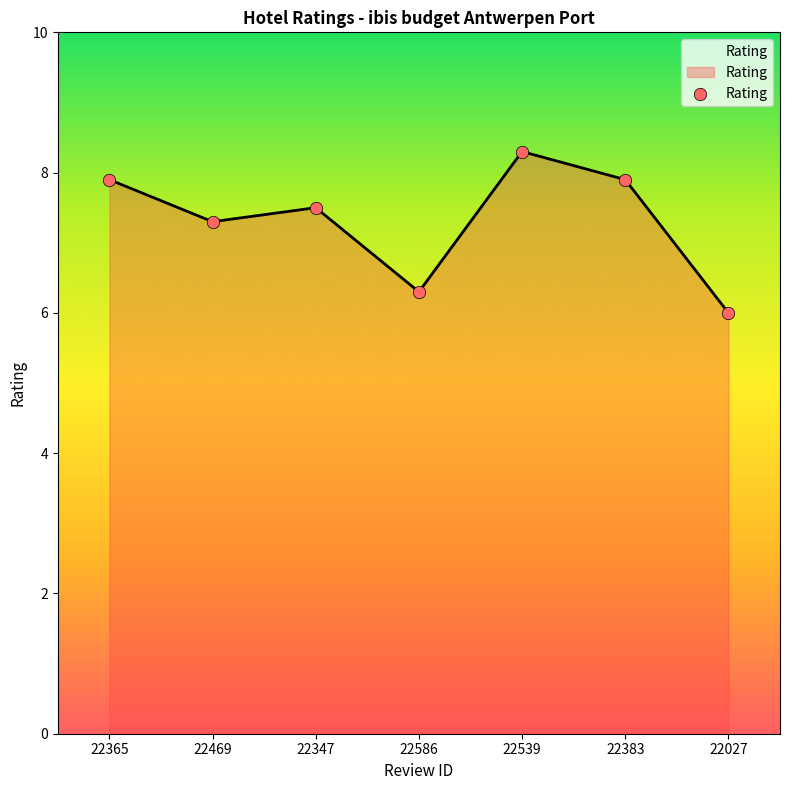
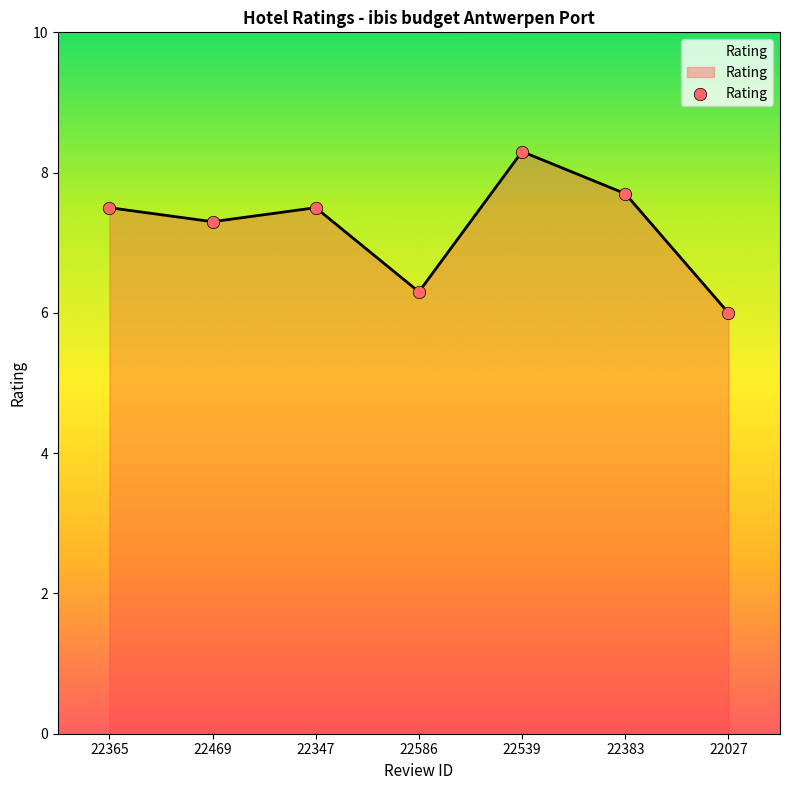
22365: 7.9 -> 7.5
22383: 7.9 -> 7.7
